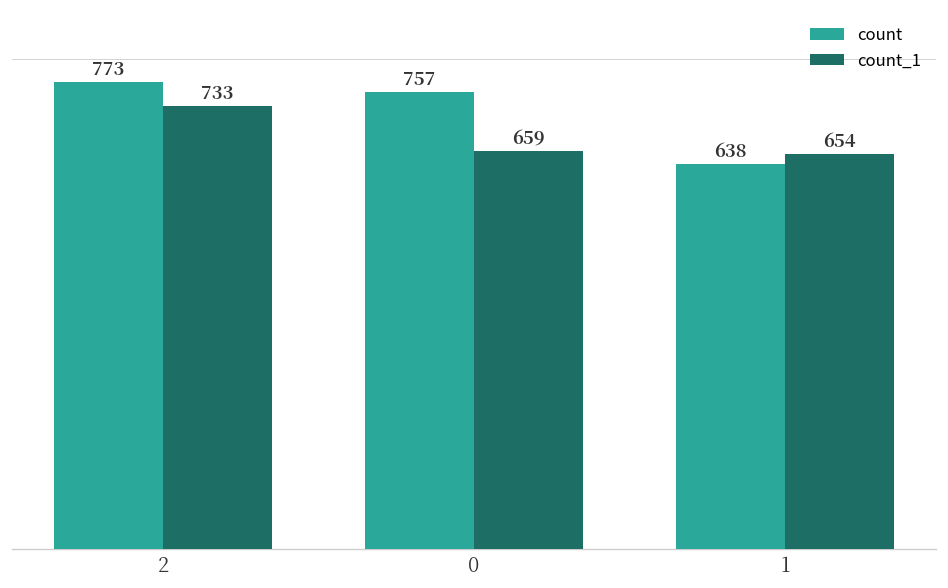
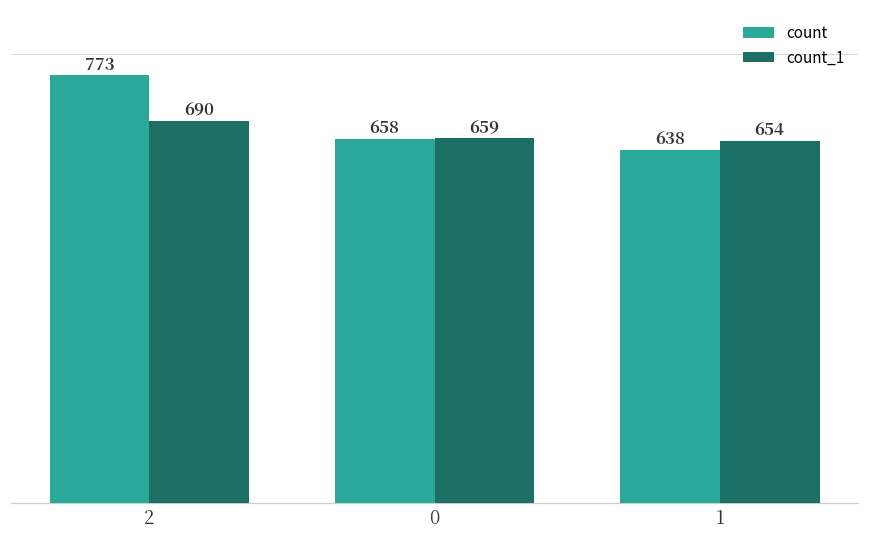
count_1, 2: 733 -> 690
count, 0: 757 -> 658
